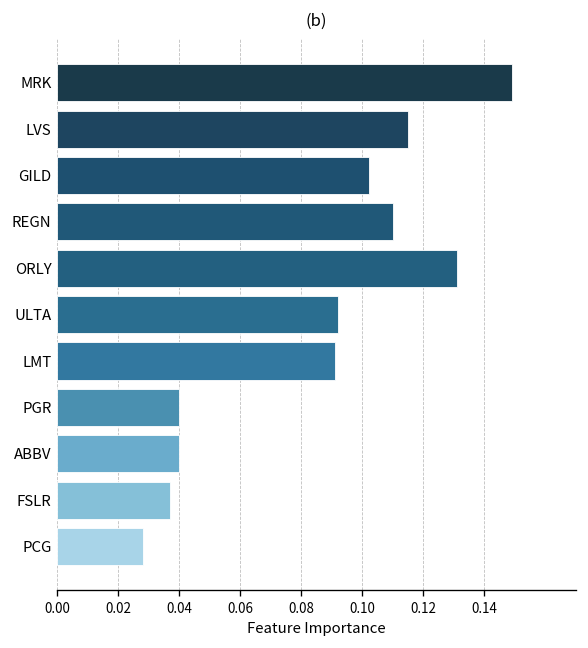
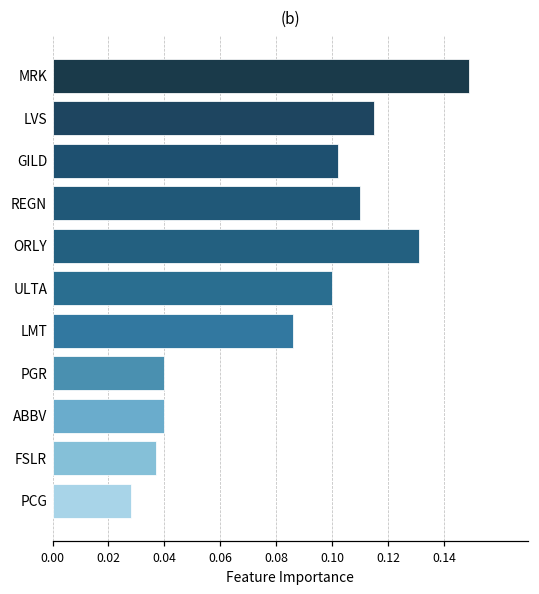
ULTA: 0.092 -> 0.100
LMT: 0.091 -> 0.086
